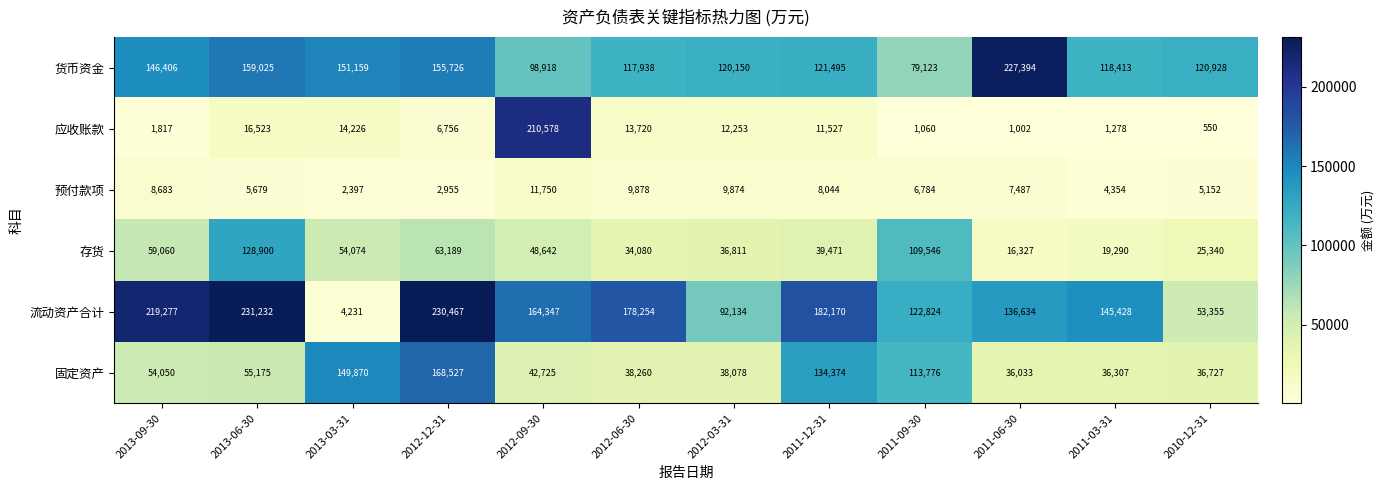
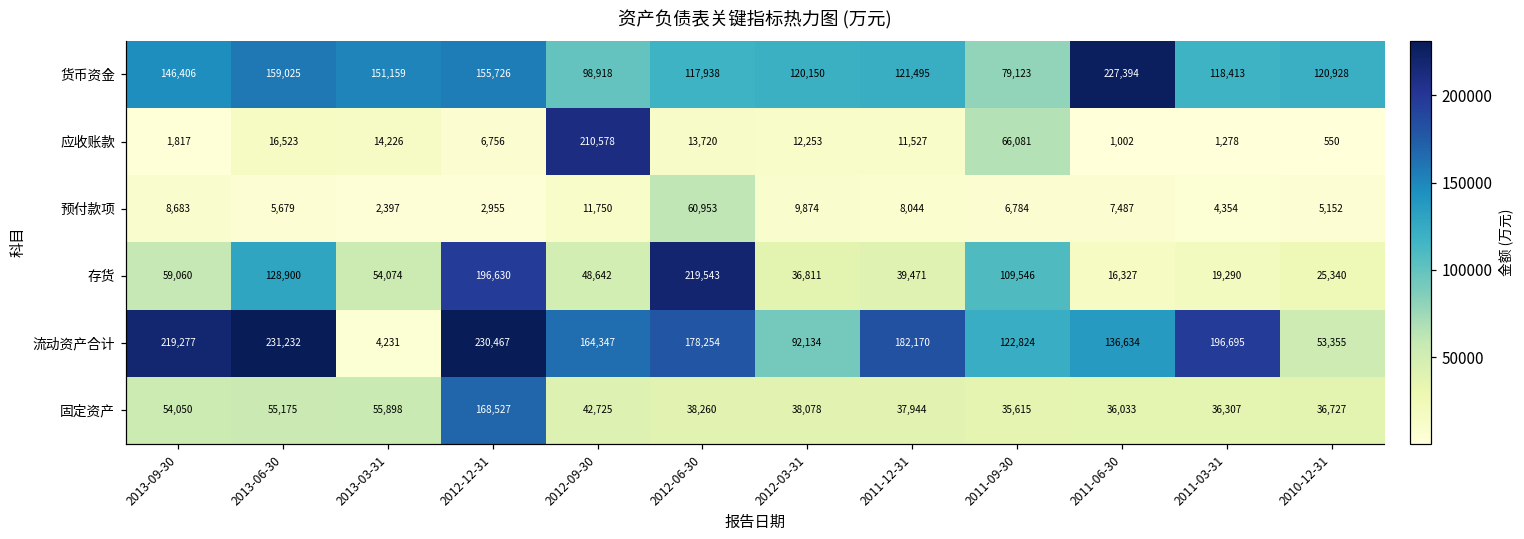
应收账款, 2011-09-30: 1,060 -> 66,081
预付款项, 2012-06-30: 9,878 -> 60,953
存货, 2012-12-31: 63,189 -> 196,630
存货, 2012-06-30: 34,080 -> 219,543
流动资产合计, 2011-03-31: 145,428 -> 196,695
固定资产, 2013-03-31: 149,870 -> 55,898
固定资产, 2011-12-31: 134,374 -> 37,944
固定资产, 2011-09-30: 113,776 -> 35,615
